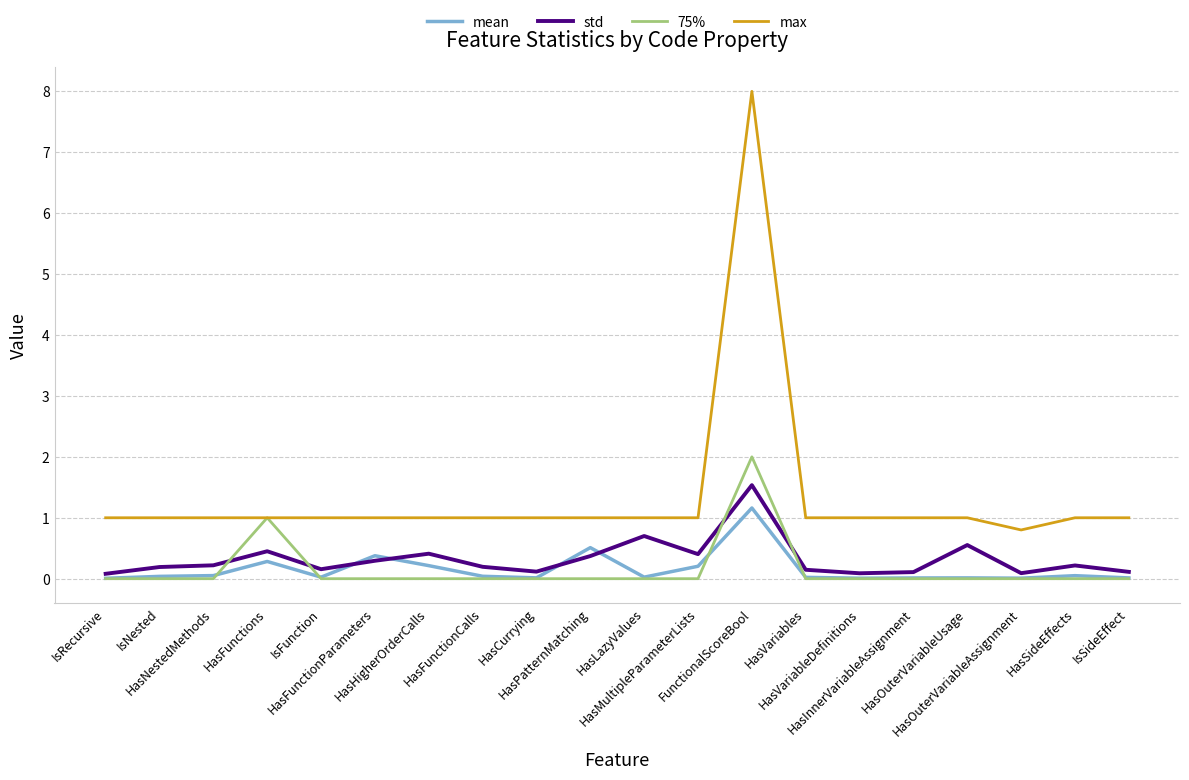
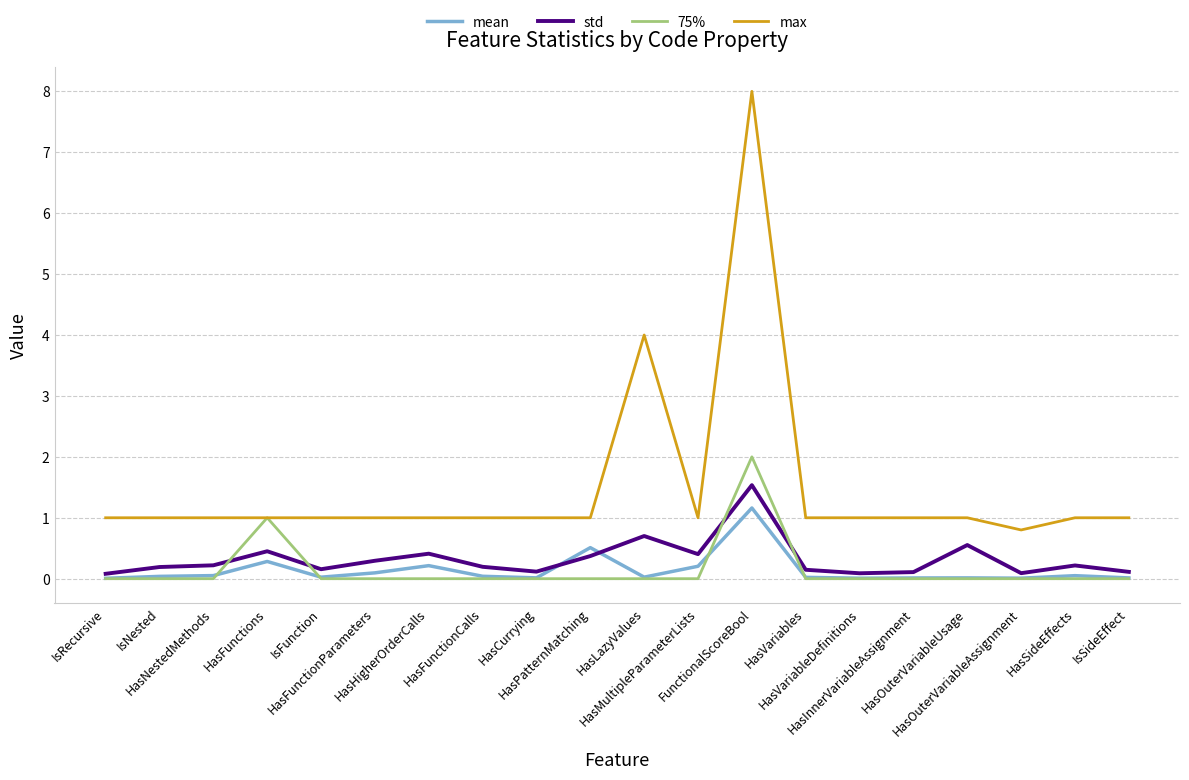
mean, HasFunctionParameters: 0.4 -> 0.1
max, HasLazyValues: 1 -> 4
